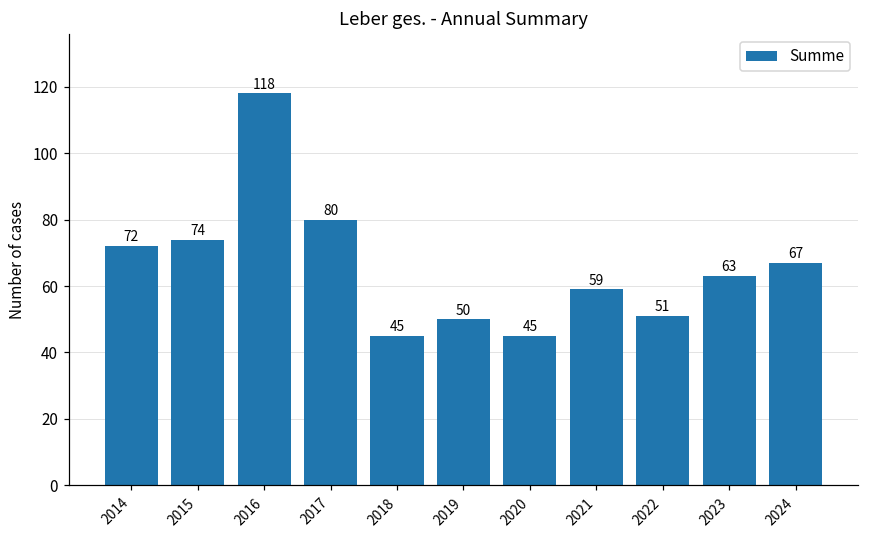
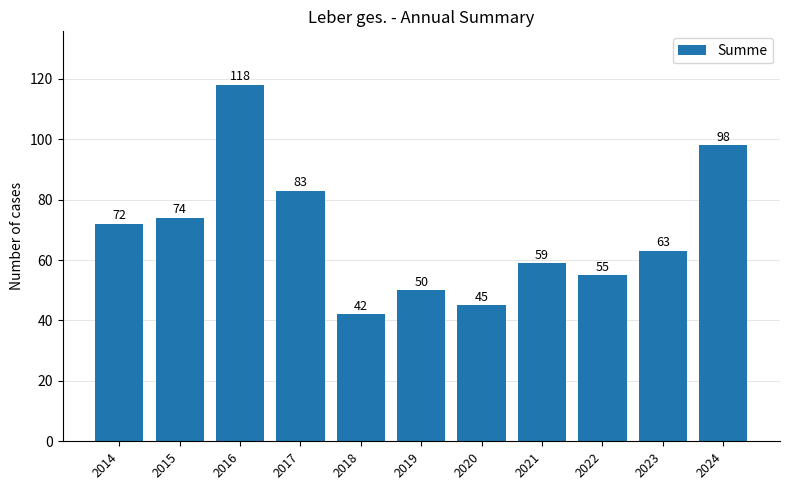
2017: 80 -> 83
2018: 45 -> 42
2022: 51 -> 55
2024: 67 -> 98
